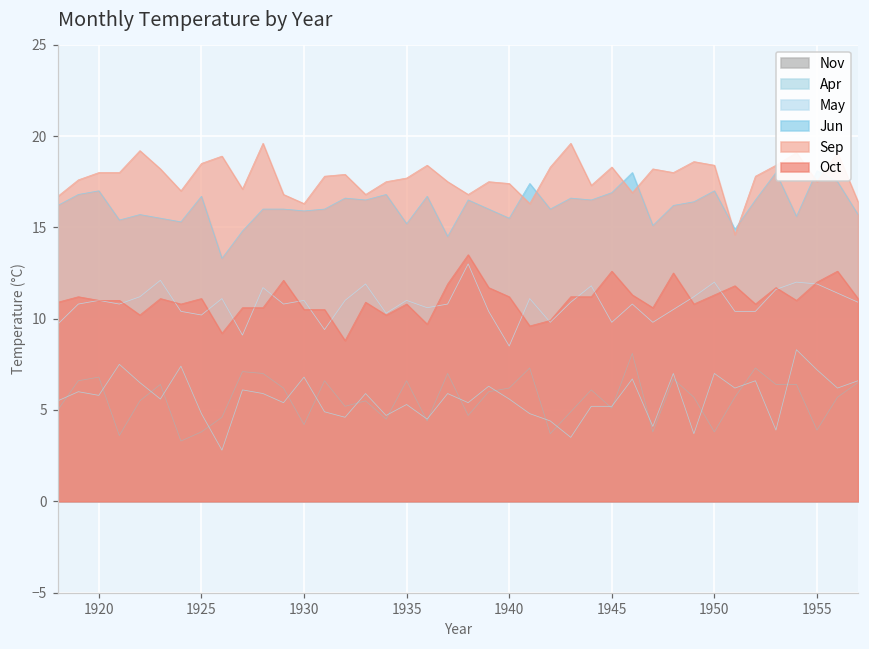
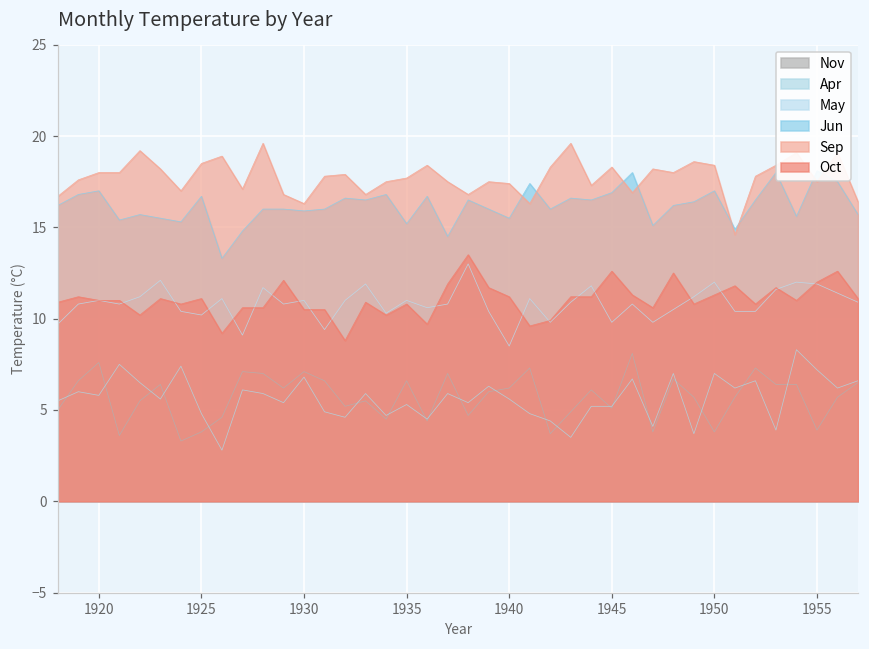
Nov, 1920: 6.8 -> 7.6
Nov, 1930: 4.2 -> 7.1
